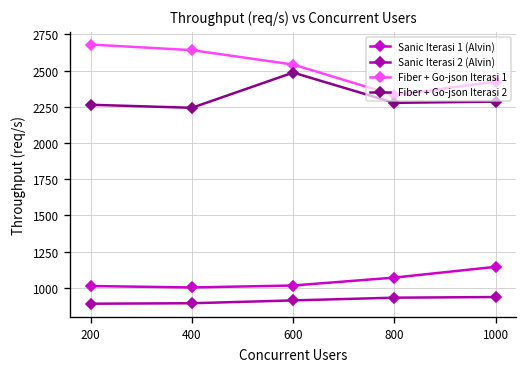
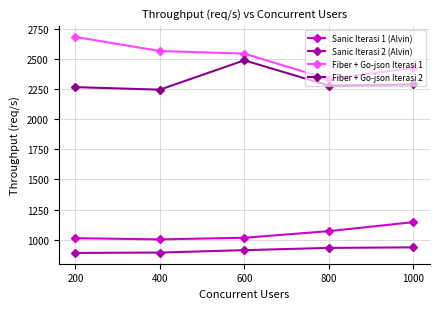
Fiber + Go-json Iterasi 1, 400: 2640 -> 2560
